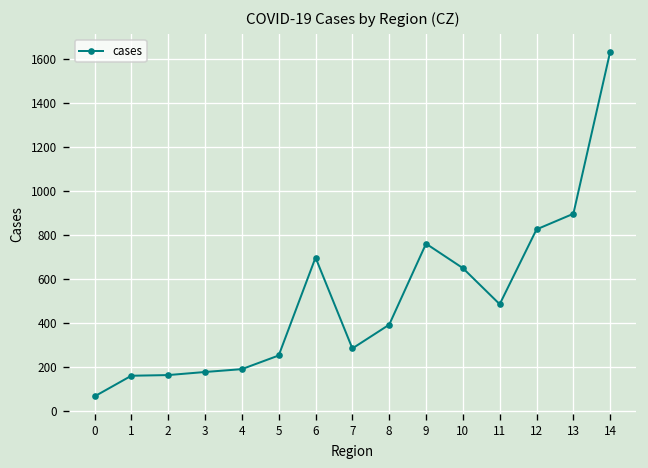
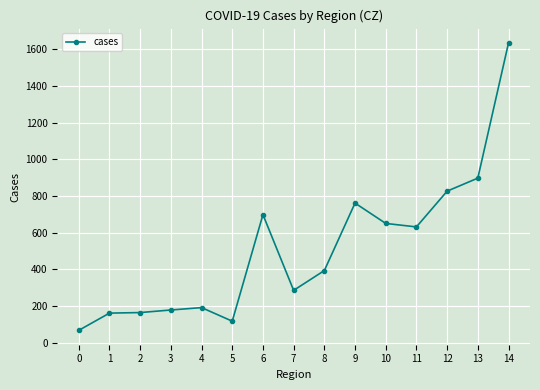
5: 250 -> 120
11: 490 -> 630
